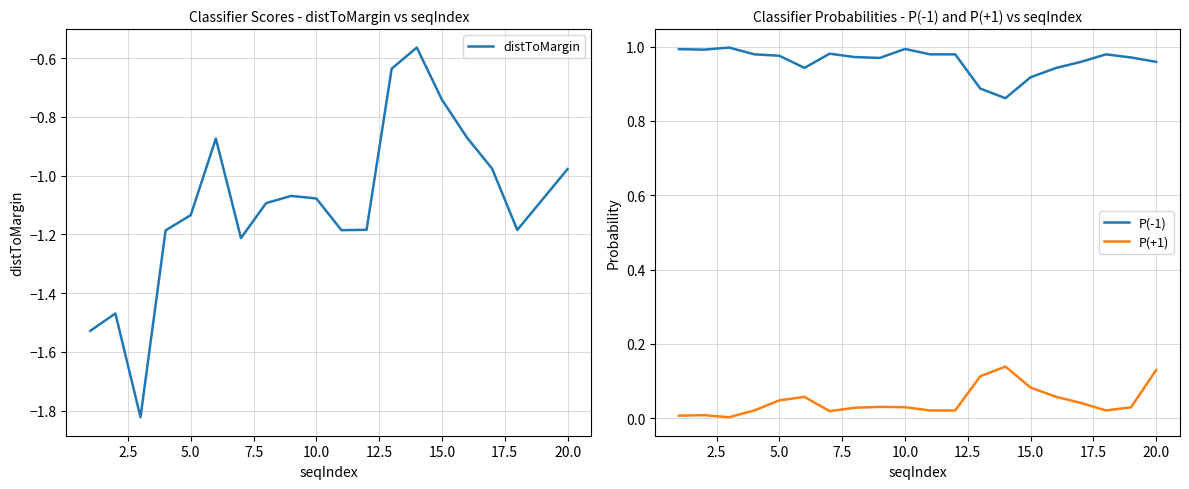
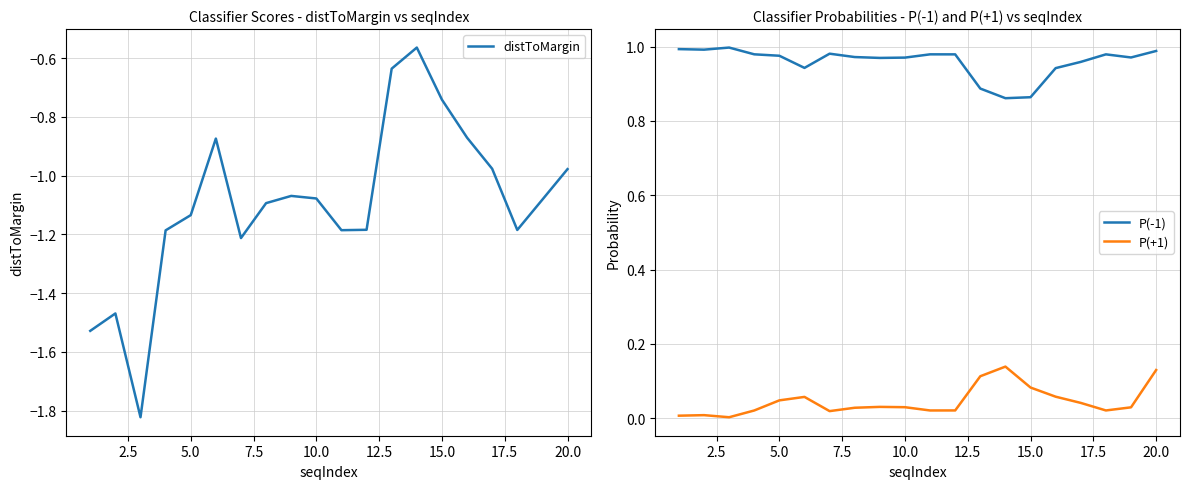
Classifier Probabilities - P(-1) and P(+1) vs seqIndex, P(-1), 10.0: 0.99 -> 0.97
Classifier Probabilities - P(-1) and P(+1) vs seqIndex, P(-1), 15.0: 0.92 -> 0.86
Classifier Probabilities - P(-1) and P(+1) vs seqIndex, P(-1), 20.0: 0.96 -> 0.99
